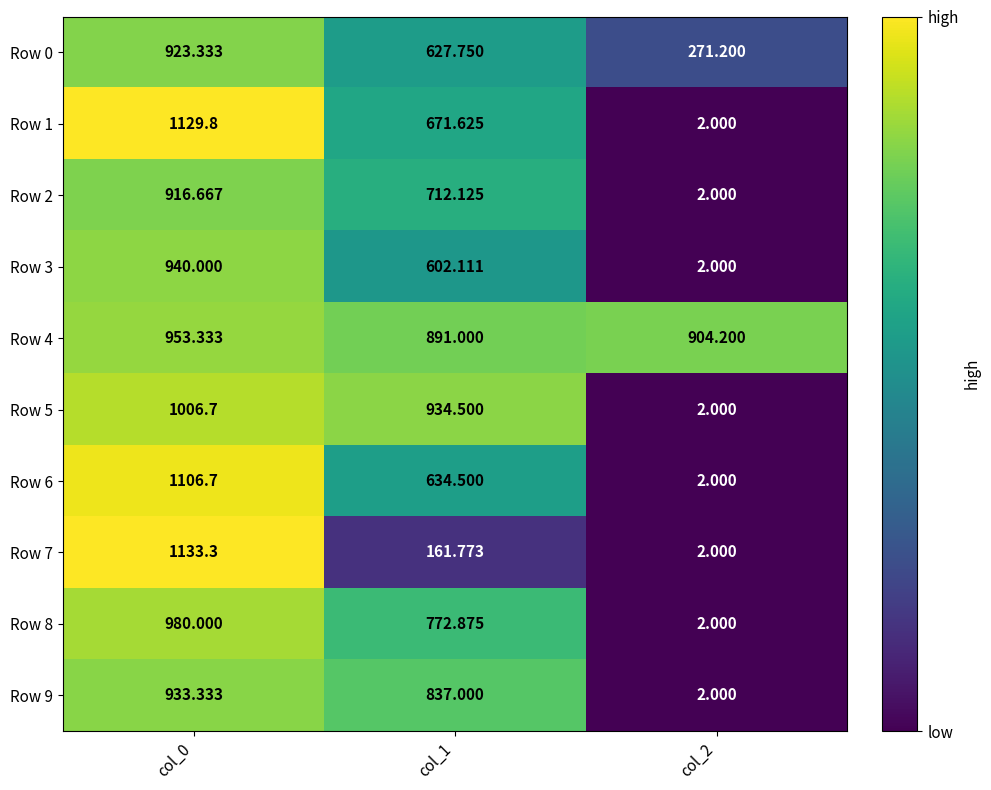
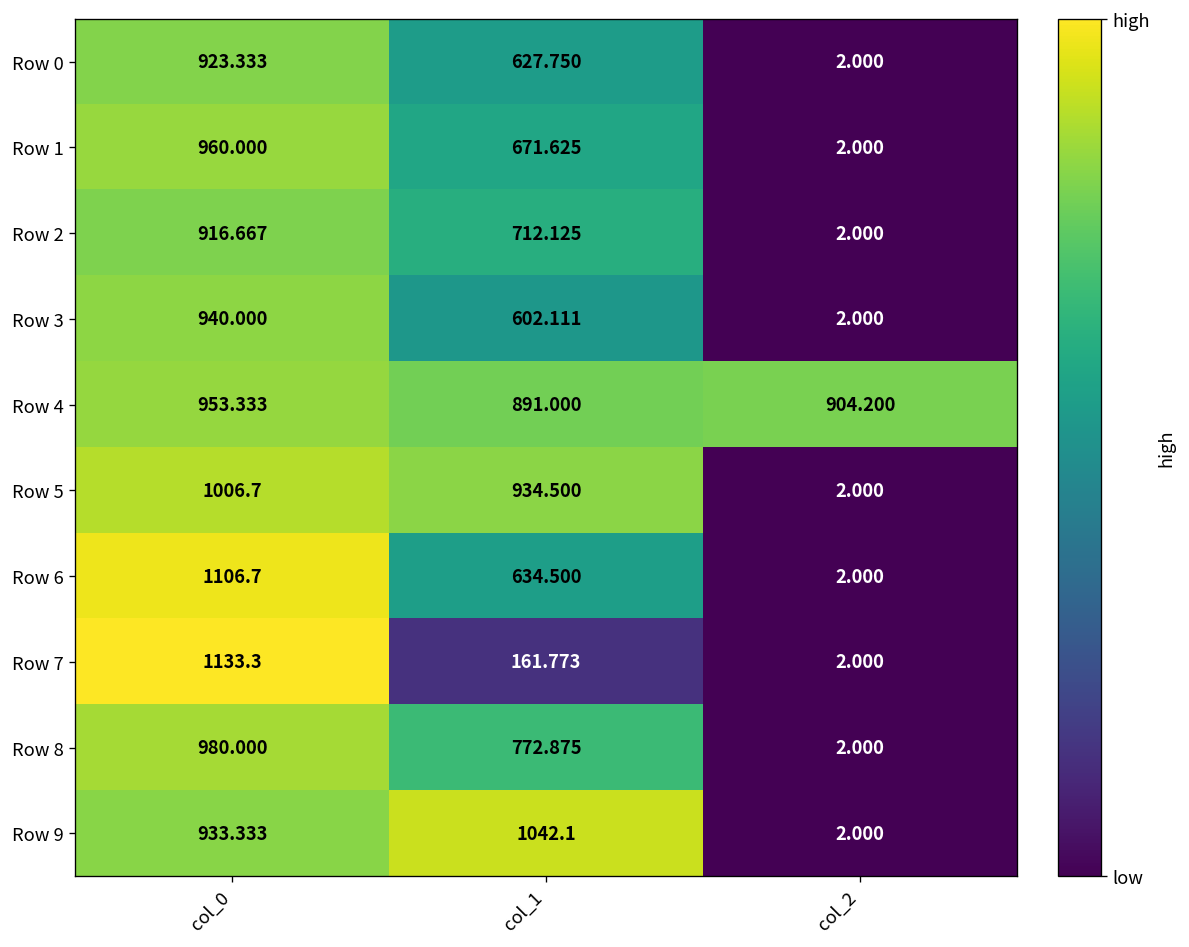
Row 0, col_2: 271.200 -> 2.000
Row 1, col_0: 1129.8 -> 960.000
Row 9, col_1: 837.000 -> 1042.1
